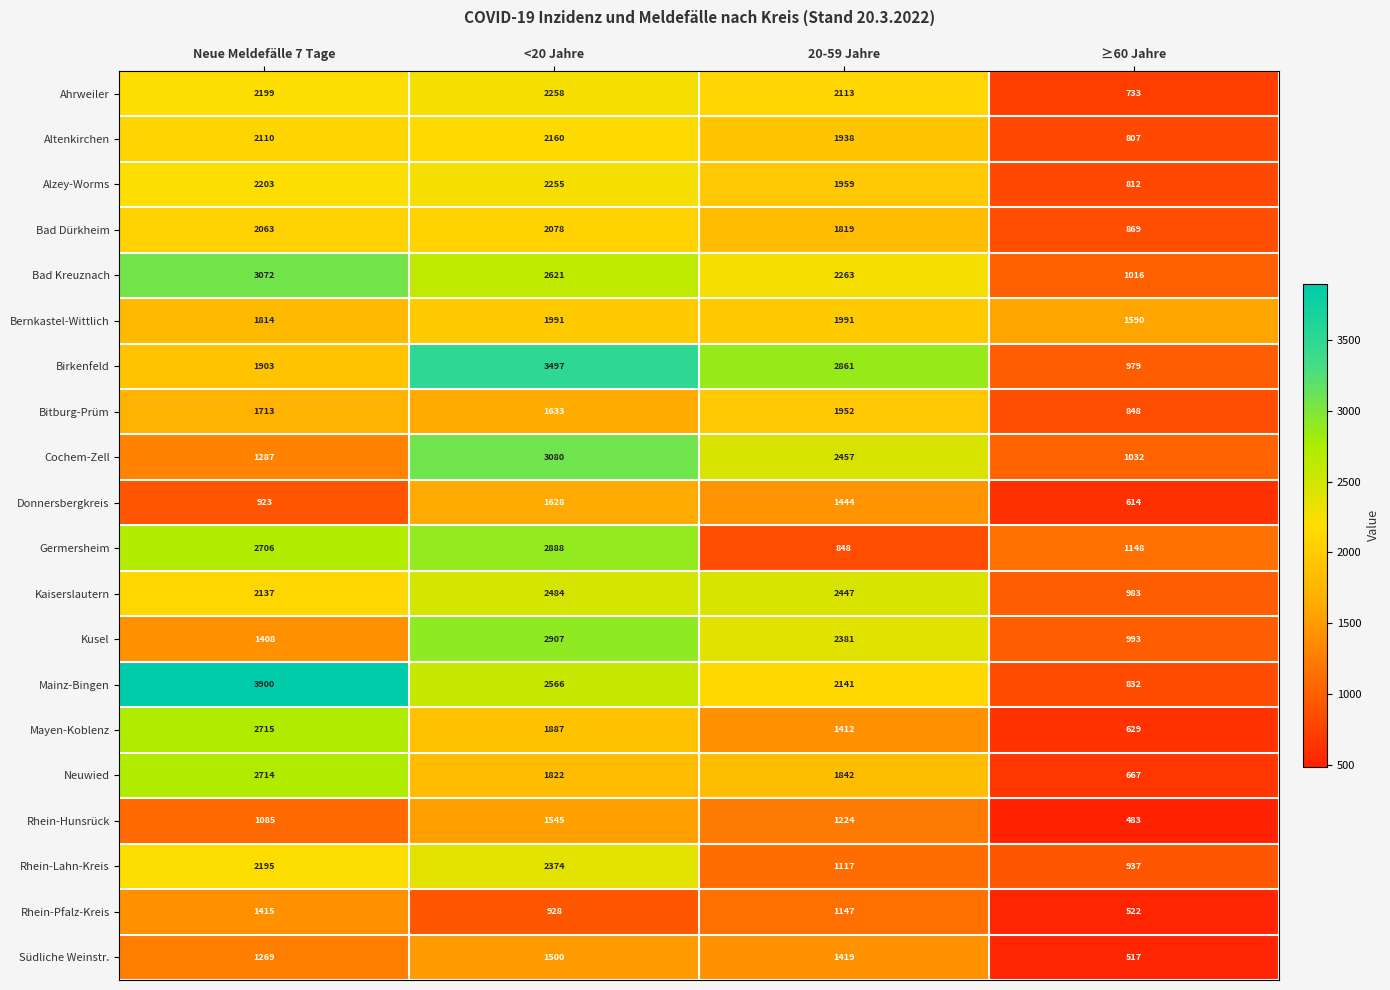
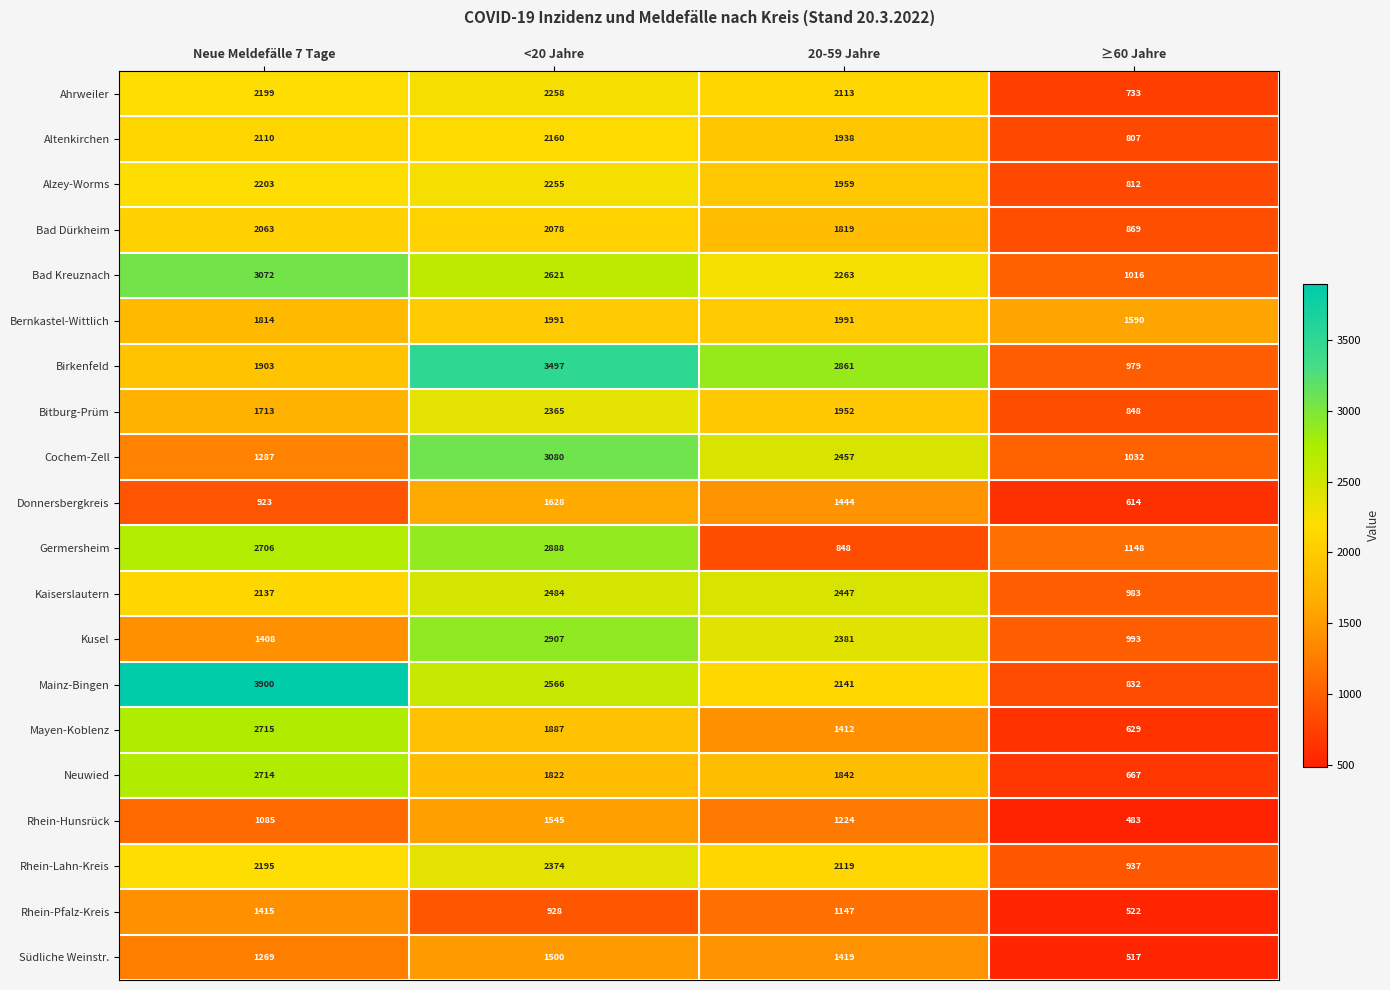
Bitburg-Prüm, <20 Jahre: 1633 -> 2365
Rhein-Lahn-Kreis, 20-59 Jahre: 1117 -> 2119
